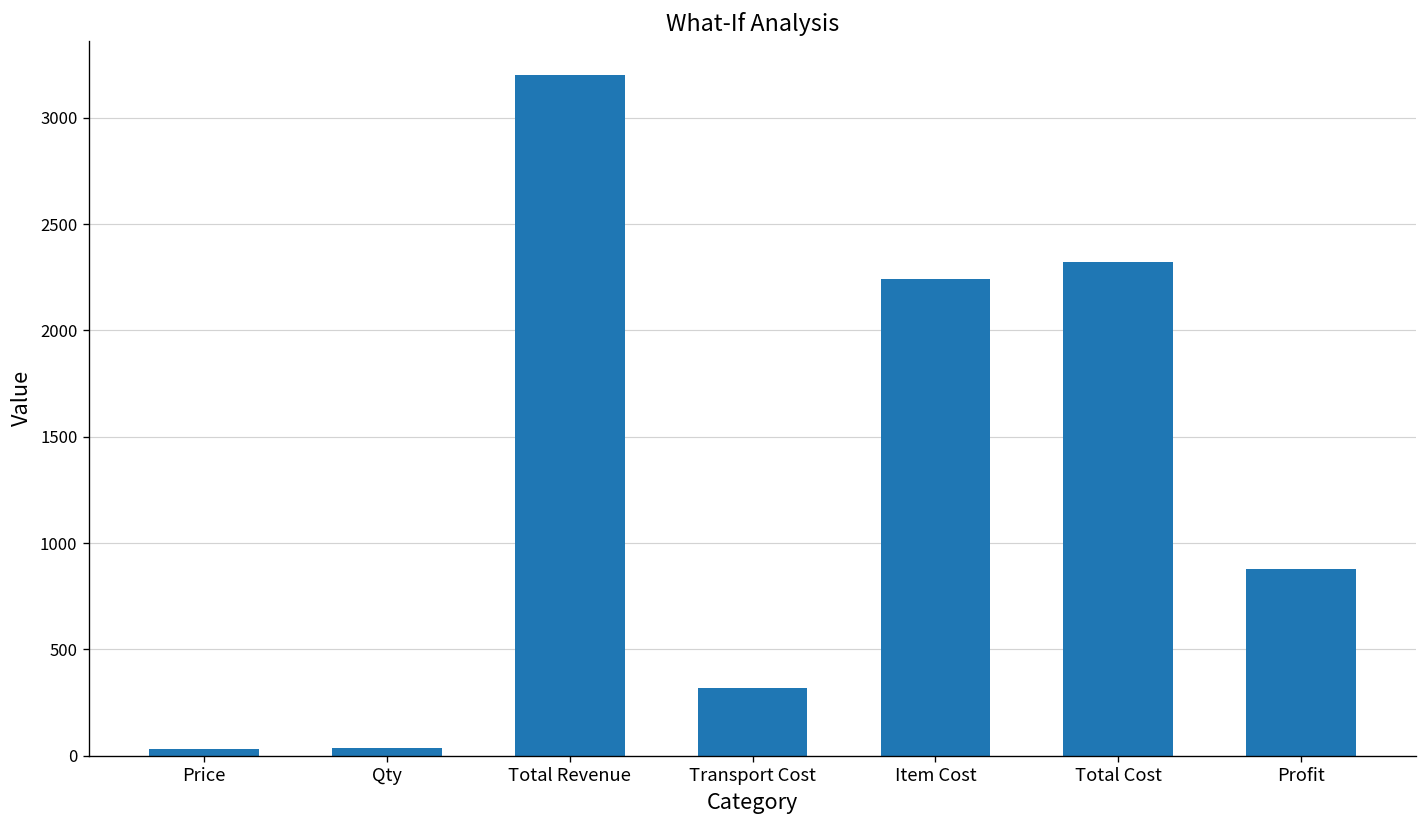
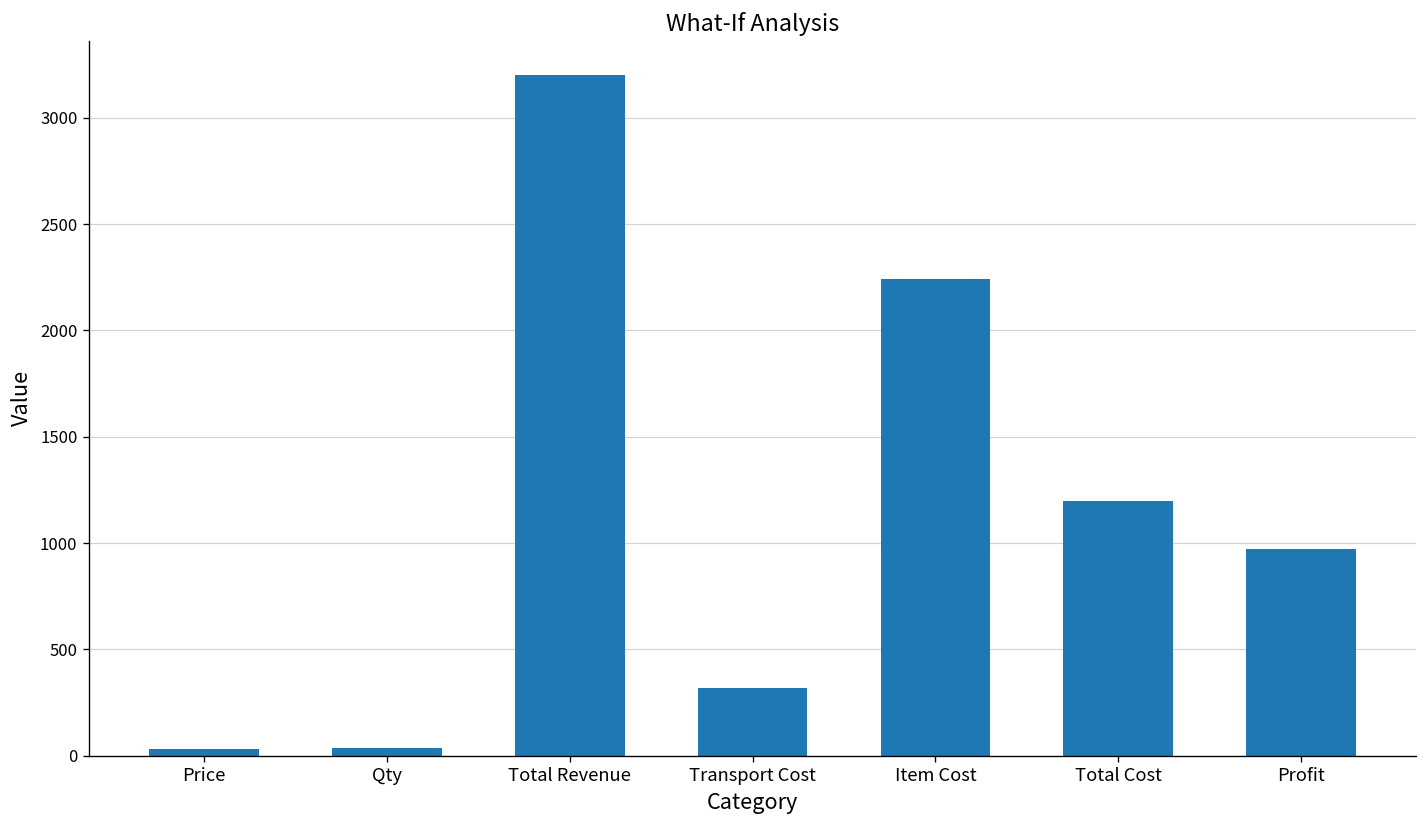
Total Cost: 2320 -> 1200
Profit: 880 -> 970
